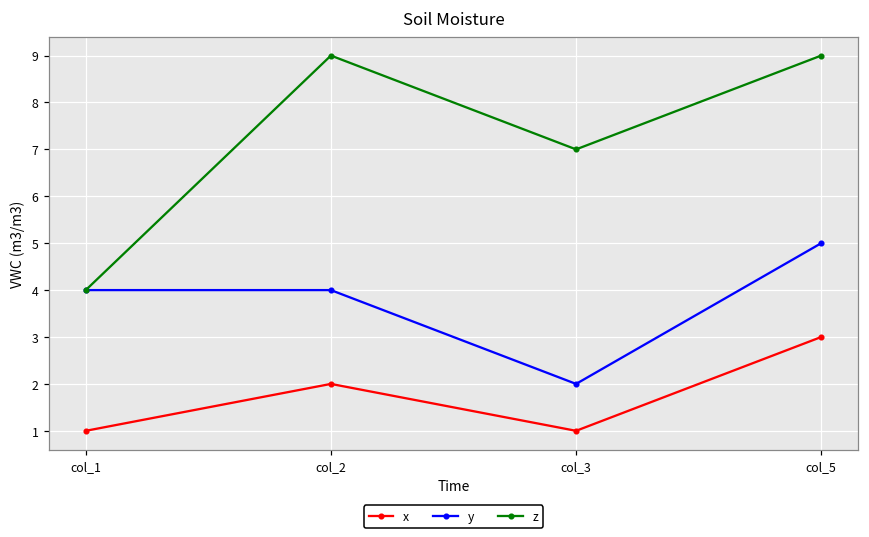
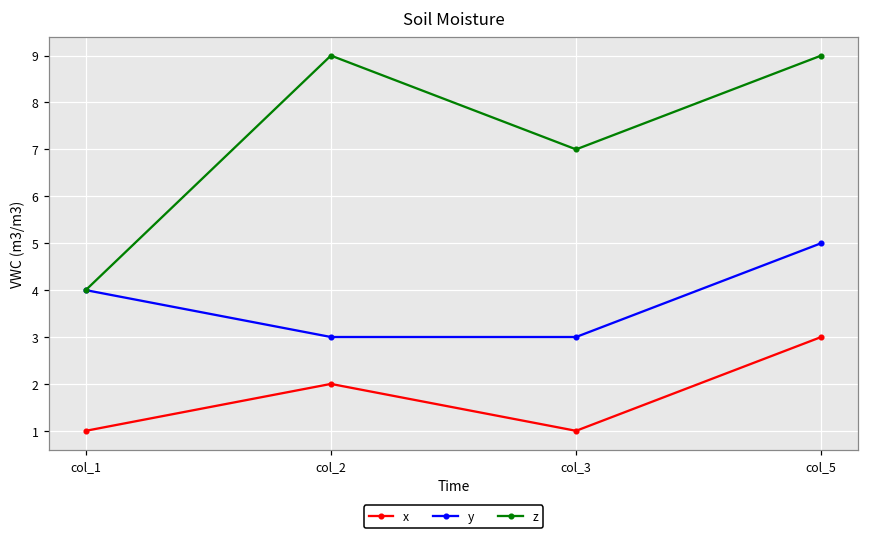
y, col_2: 4 -> 3
y, col_3: 2 -> 3
